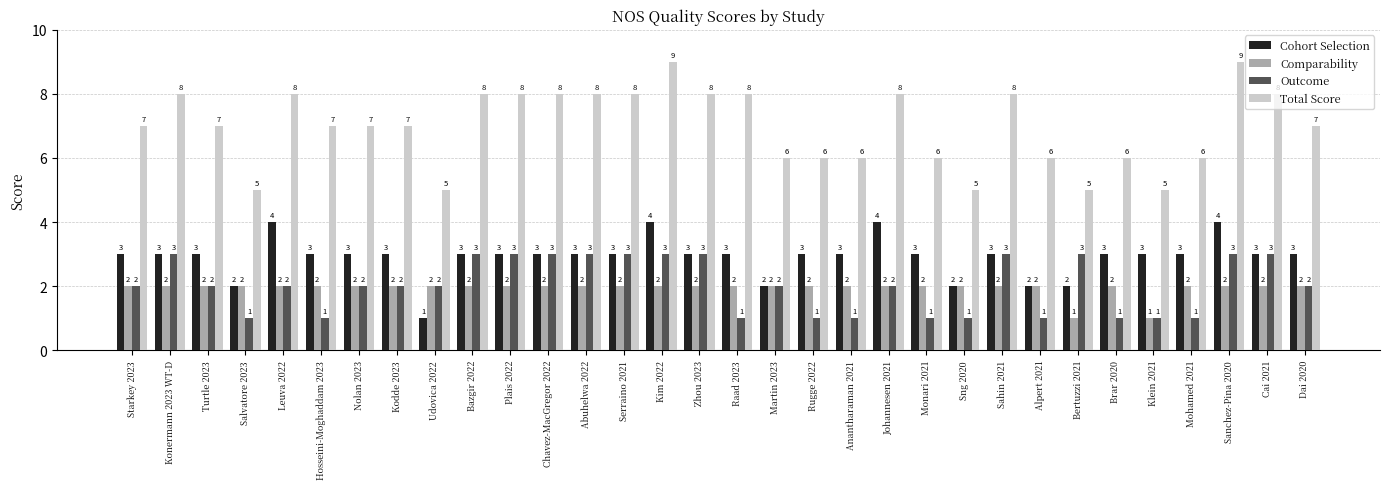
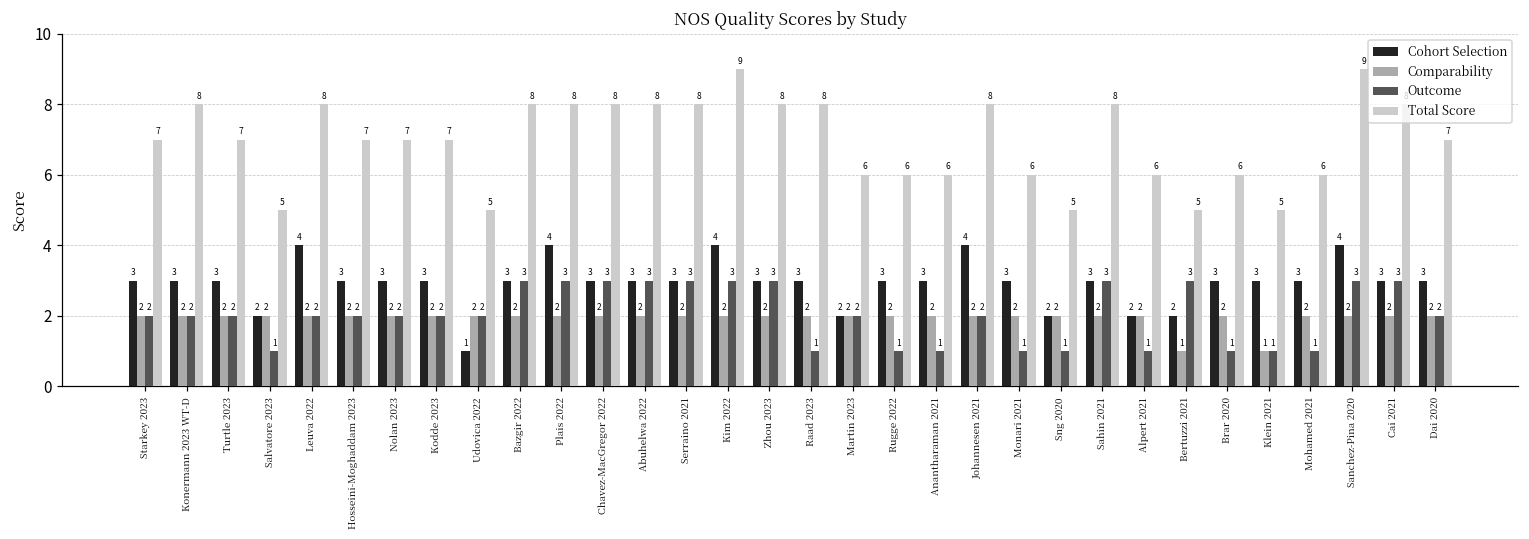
Outcome, Konermann 2023 WT-D: 3 -> 2
Outcome, Hosseini-Moghaddam 2023: 1 -> 2
Cohort Selection, Plais 2022: 3 -> 4
